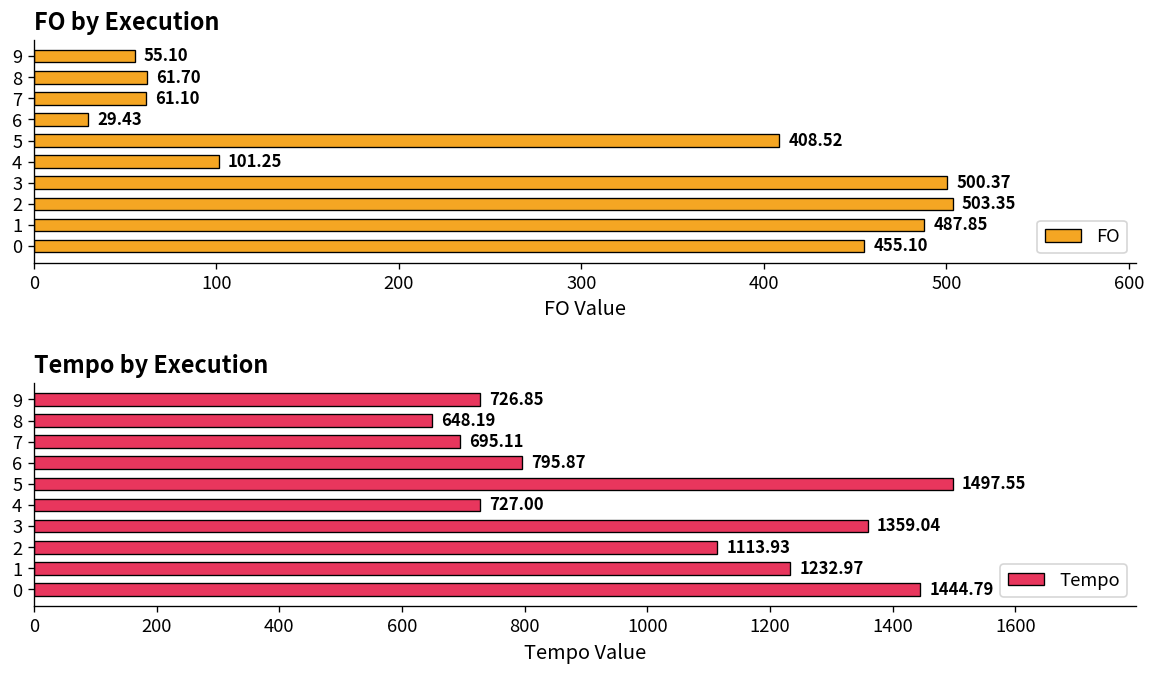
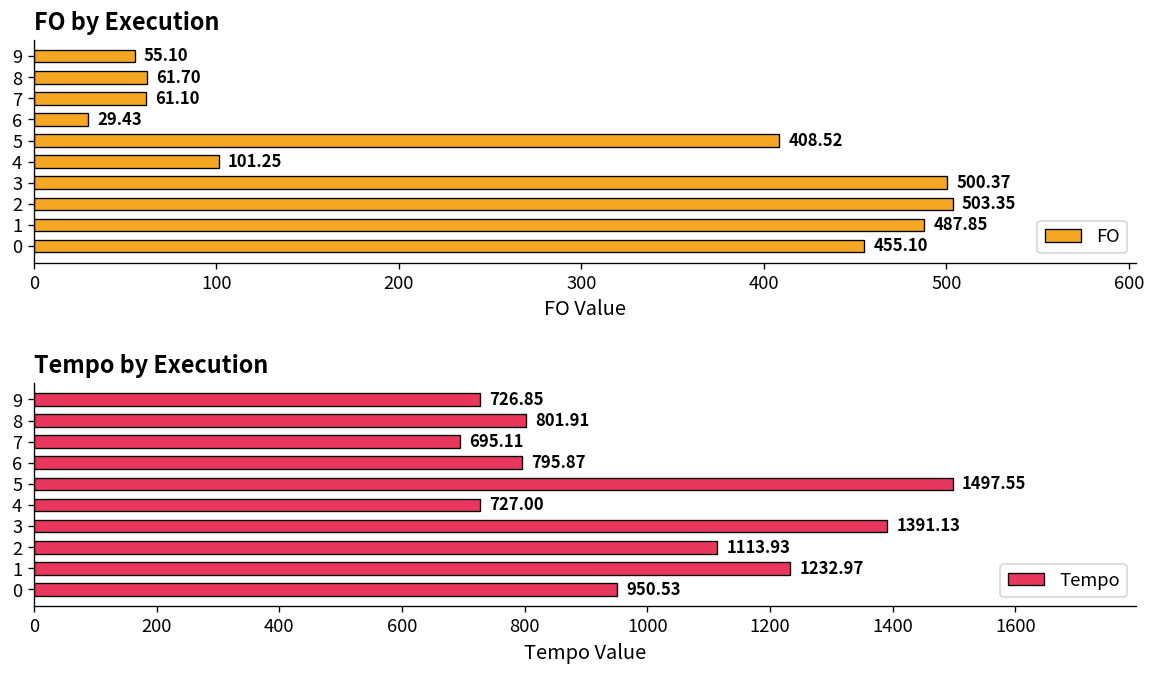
Tempo by Execution, 8: 648.19 -> 801.91
Tempo by Execution, 3: 1359.04 -> 1391.13
Tempo by Execution, 0: 1444.79 -> 950.53
